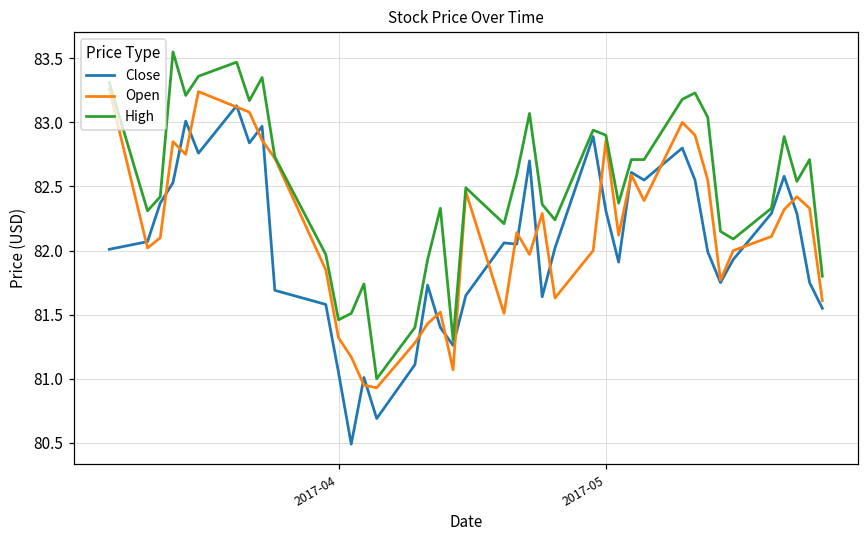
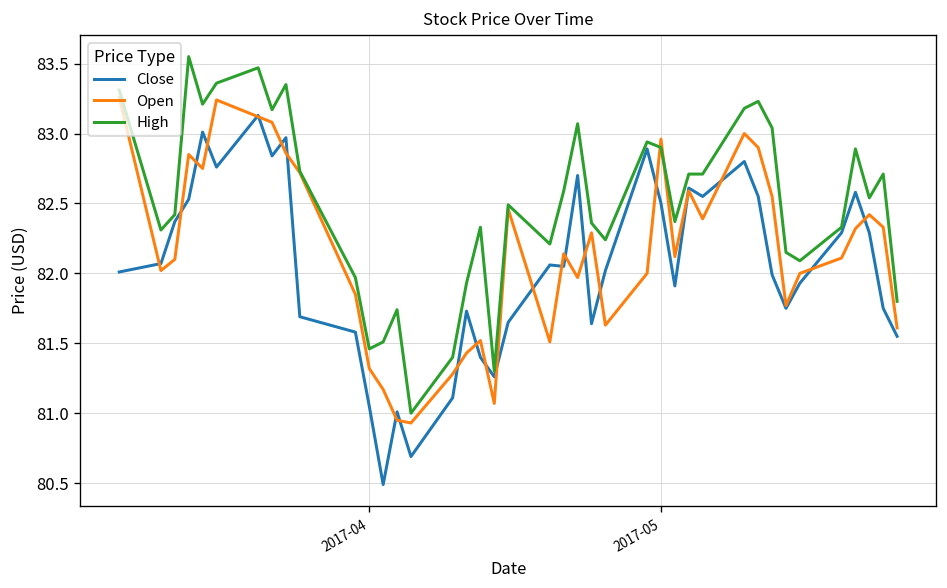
Close, 2017-05: 82.31 -> 82.50
Open, 2017-05: 82.86 -> 82.96
